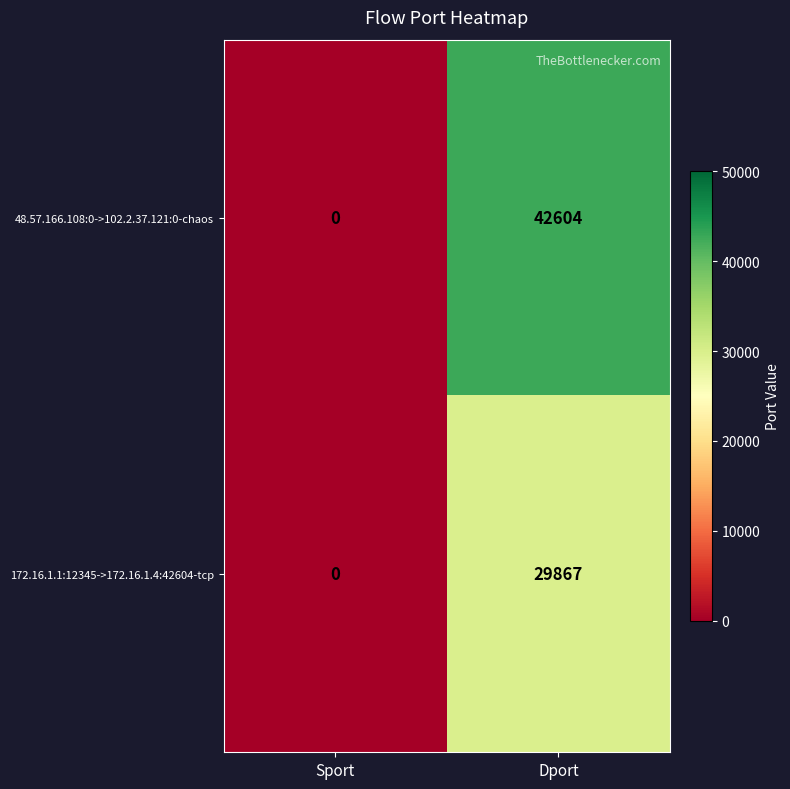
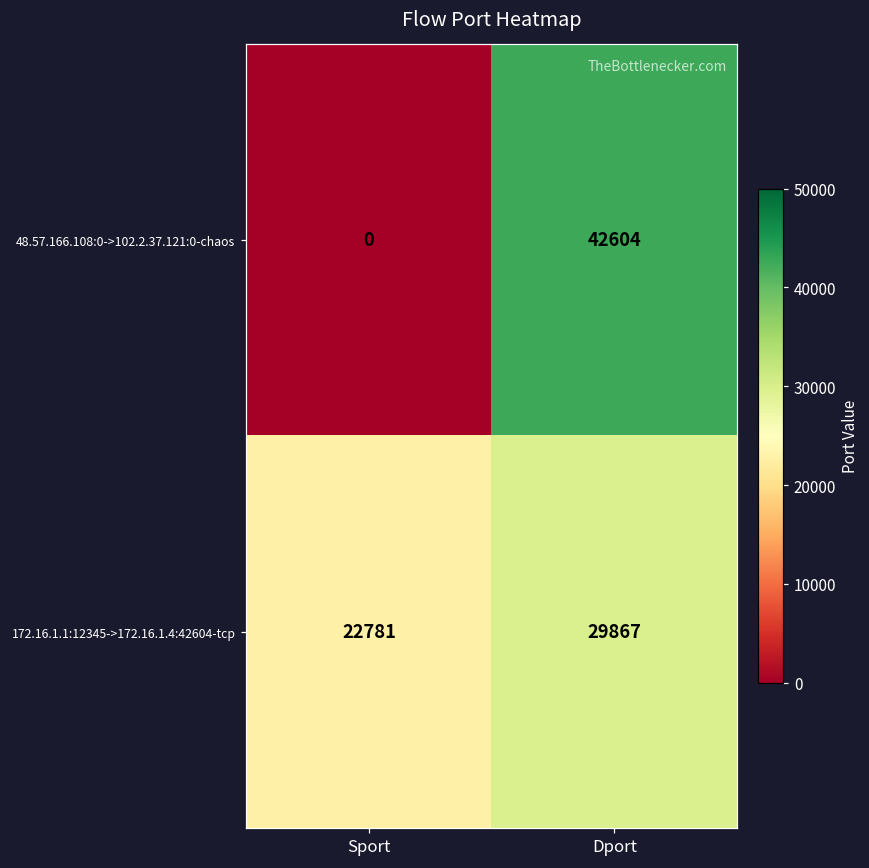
172.16.1.1:12345->172.16.1.4:42604-tcp, Sport: 0 -> 22781
